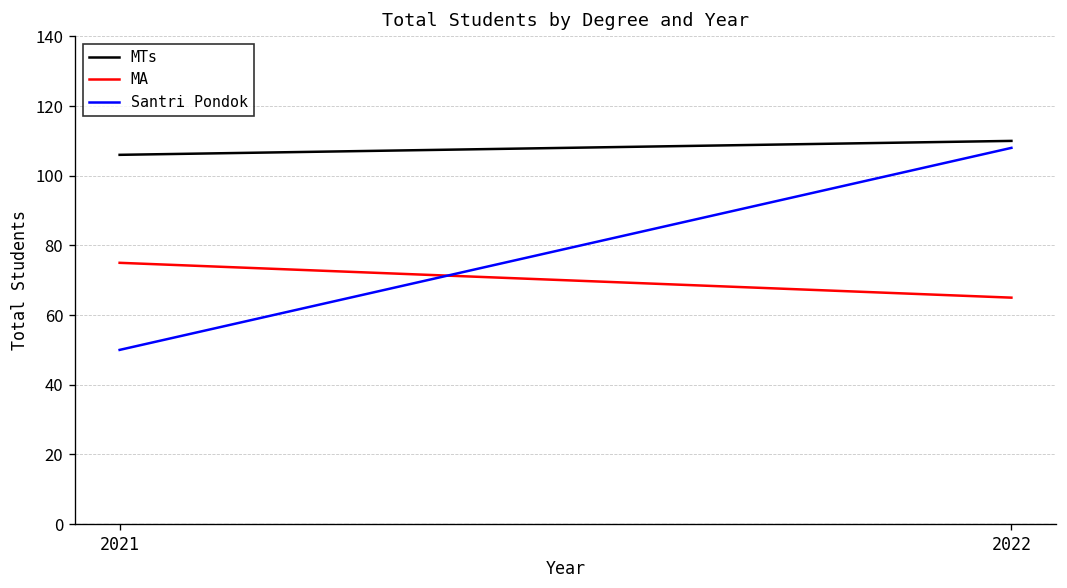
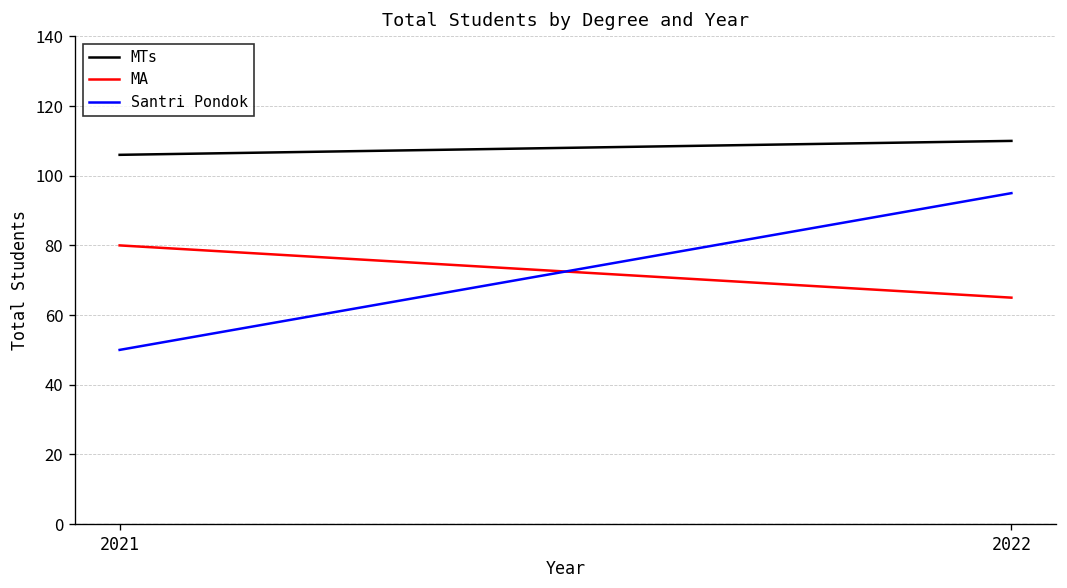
MA, 2021: 75 -> 80
Santri Pondok, 2022: 108 -> 95
